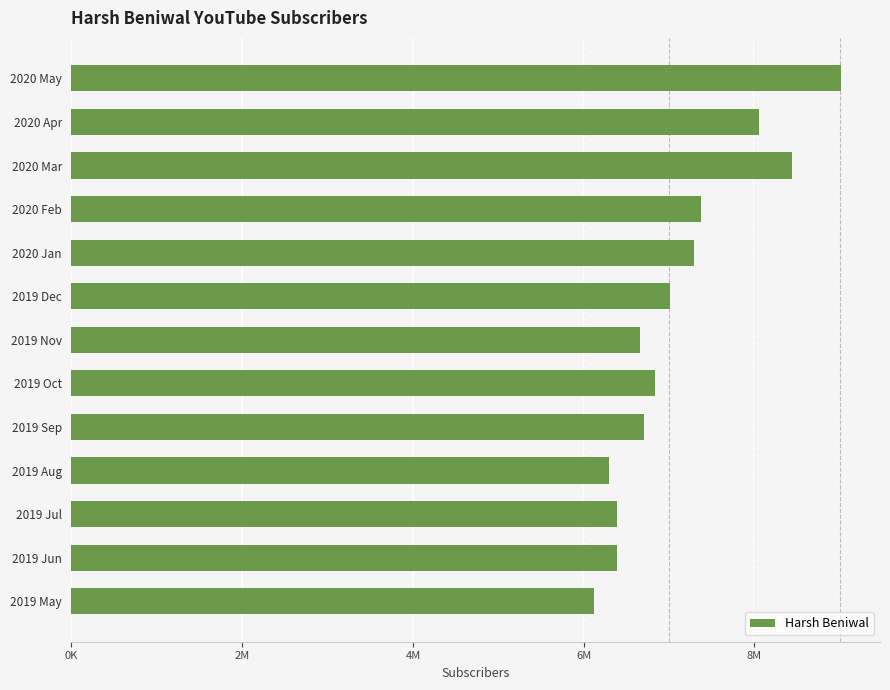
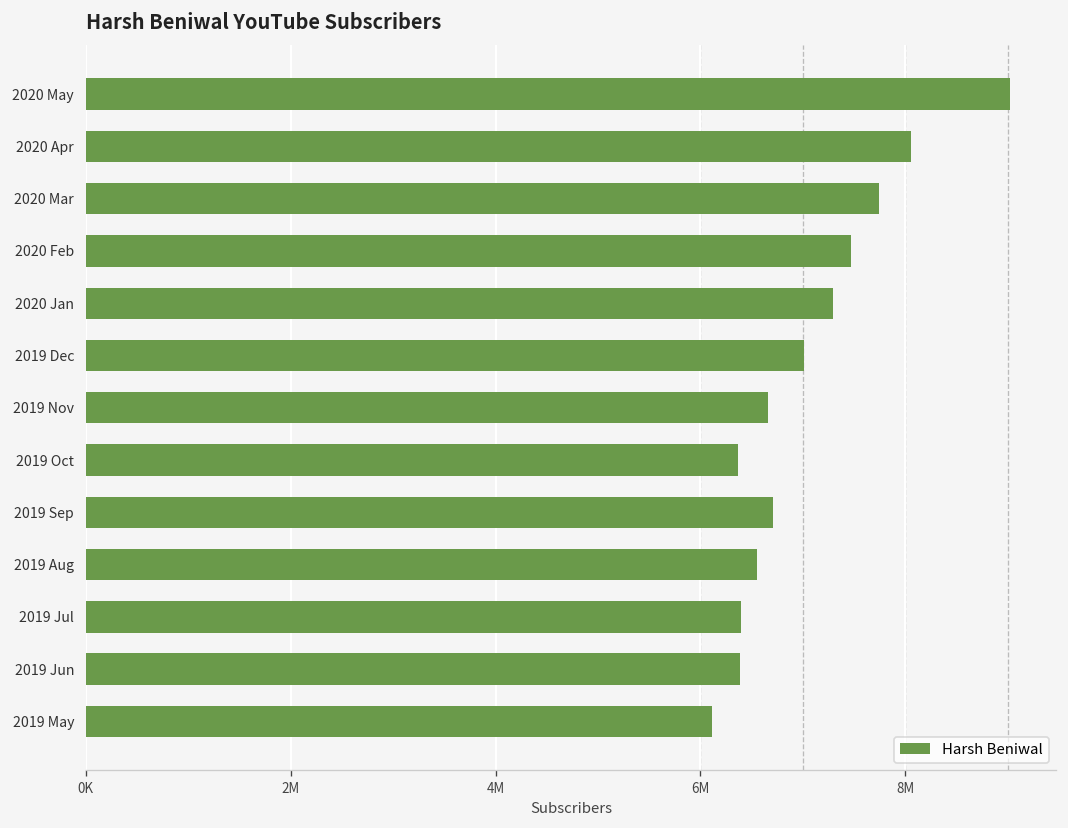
2020 Mar: 8400000 -> 7700000
2020 Feb: 7400000 -> 7500000
2019 Oct: 6800000 -> 6400000
2019 Aug: 6300000 -> 6600000
